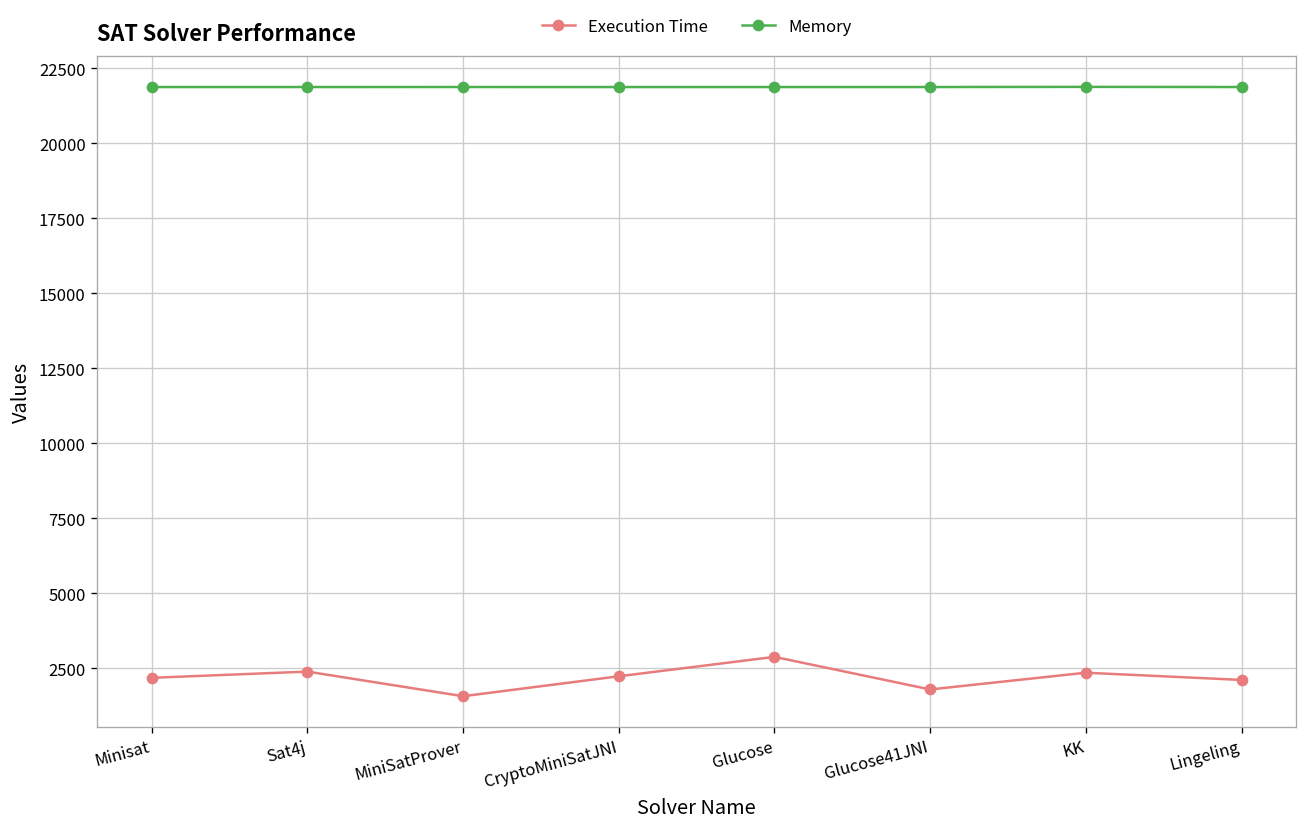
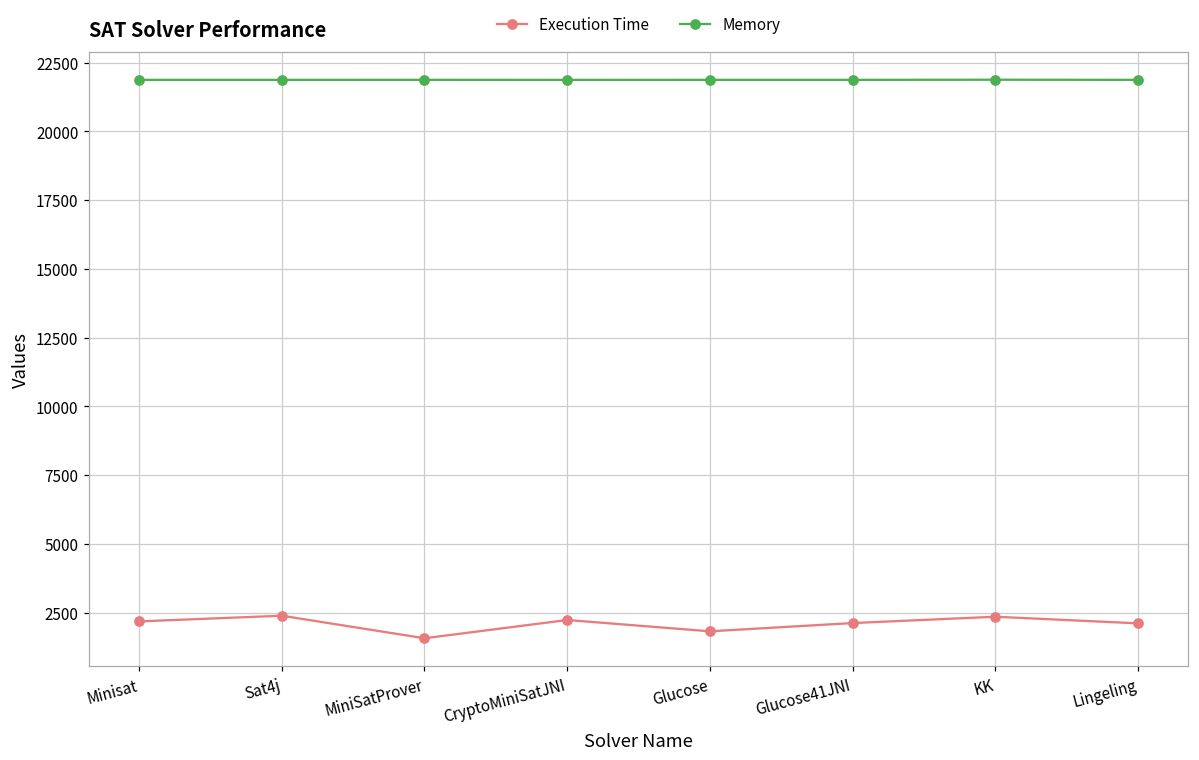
Execution Time, Glucose: 2900 -> 1800
Execution Time, Glucose41JNI: 1800 -> 2100
